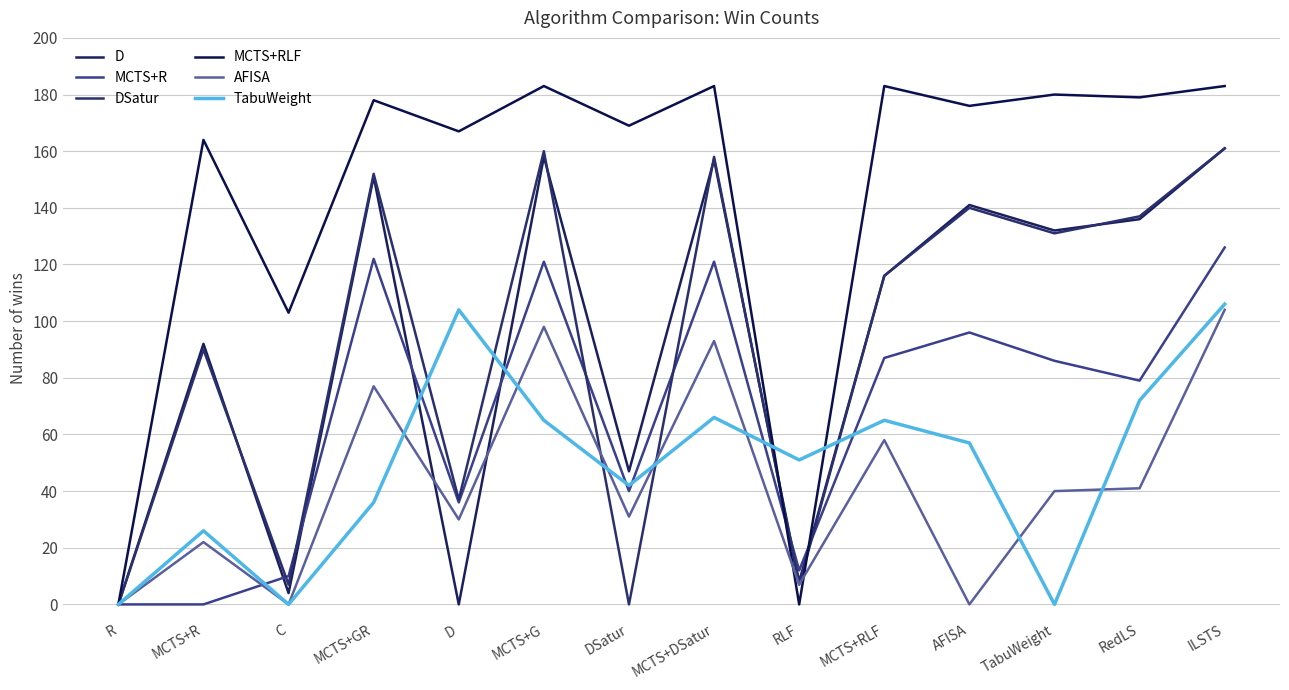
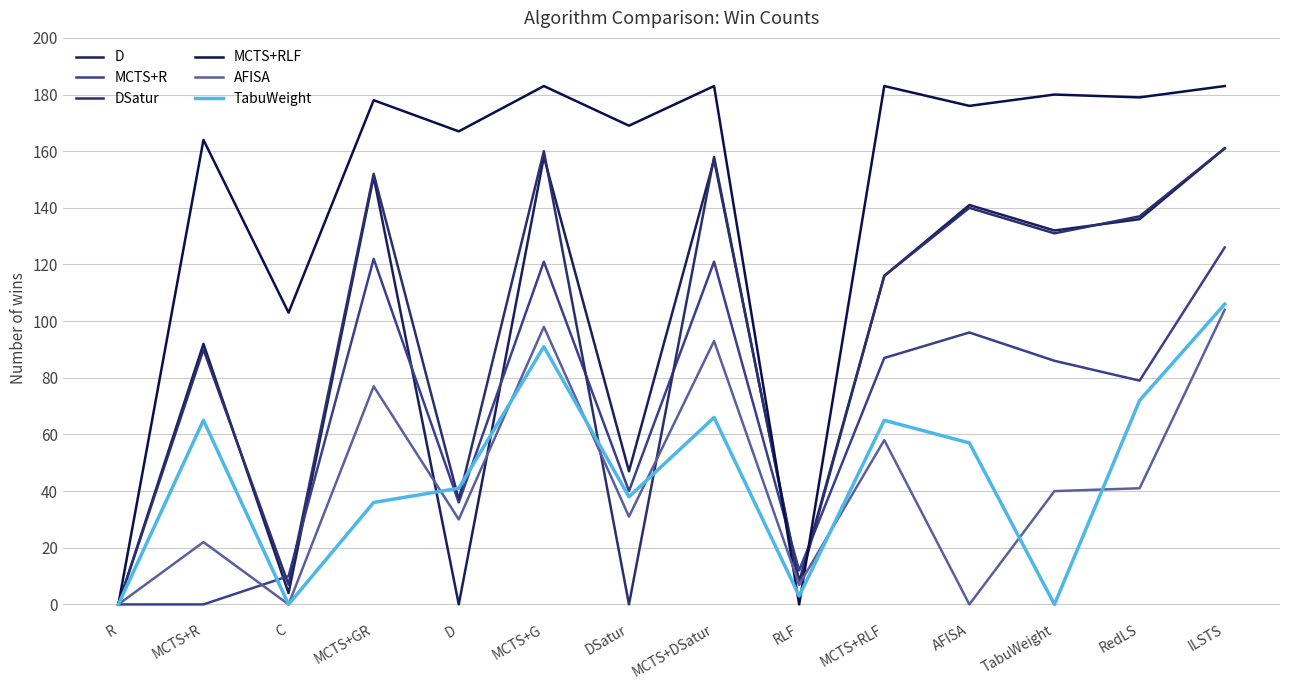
TabuWeight, MCTS+R: 26 -> 65
TabuWeight, D: 104 -> 41
TabuWeight, MCTS+G: 65 -> 91
TabuWeight, DSatur: 42 -> 38
TabuWeight, RLF: 51 -> 3
